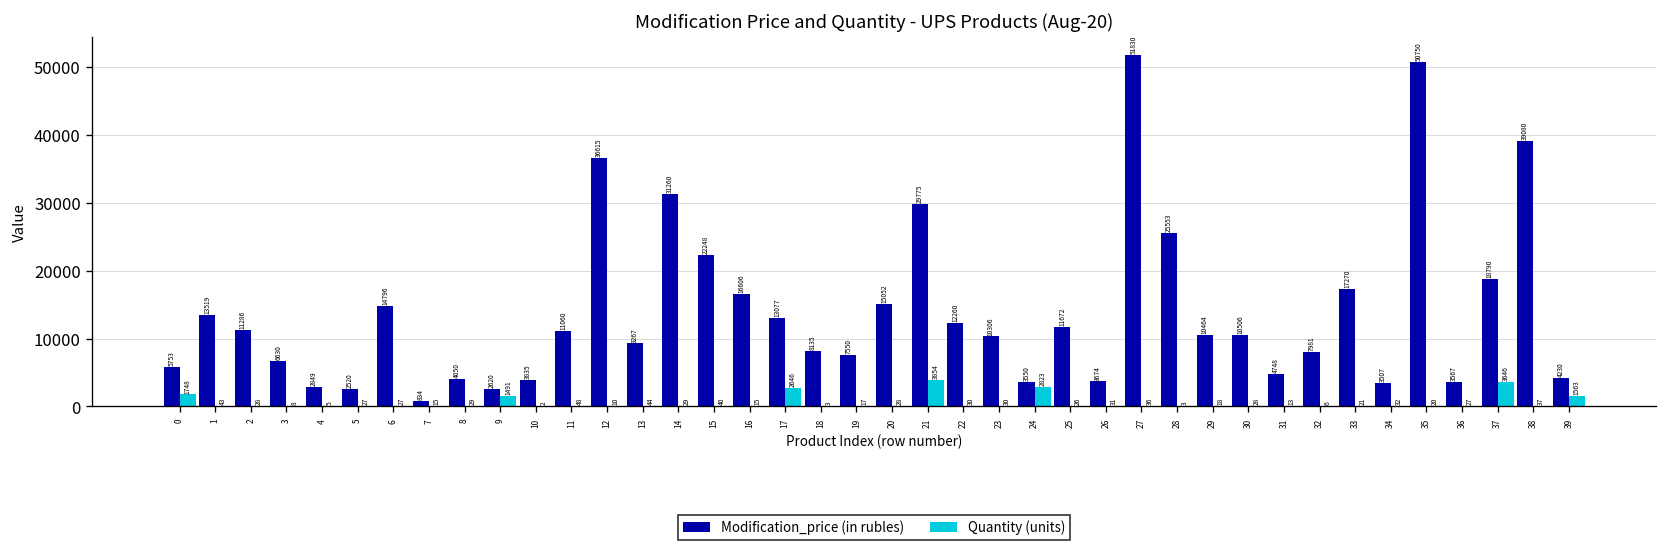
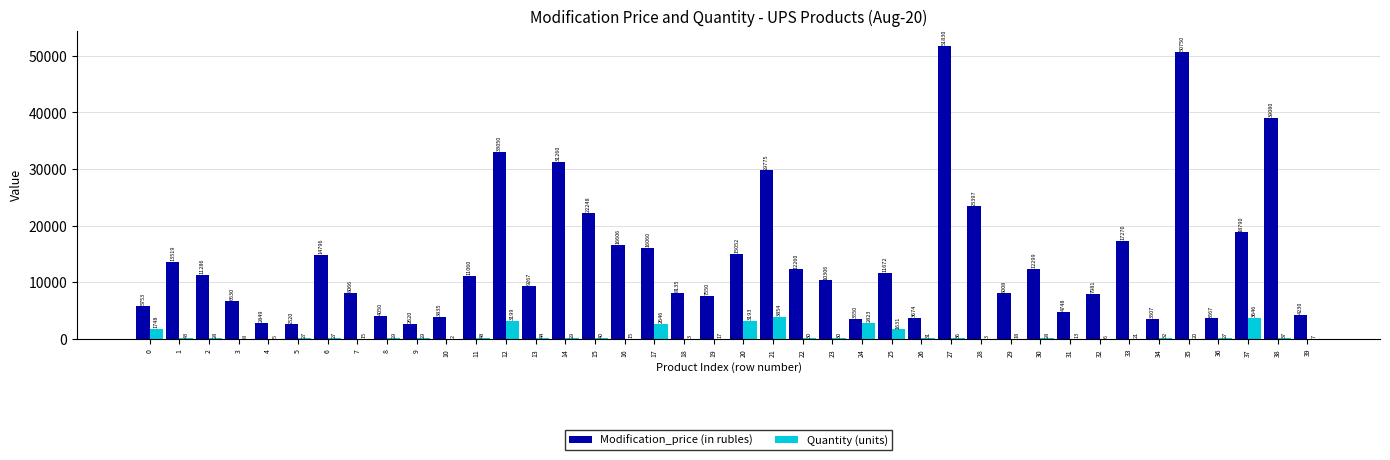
Modification_price (in rubles), 7: 834 -> 8066
Quantity (units), 9: 1491 -> 29
Modification_price (in rubles), 12: 36615 -> 33050
Quantity (units), 12: 10 -> 3199
Modification_price (in rubles), 17: 13077 -> 16060
Quantity (units), 20: 28 -> 3193
Quantity (units), 25: 26 -> 1631
Modification_price (in rubles), 28: 25553 -> 23397
Modification_price (in rubles), 29: 10464 -> 8008
Modification_price (in rubles), 30: 10506 -> 12299
Quantity (units), 39: 1563 -> 7
